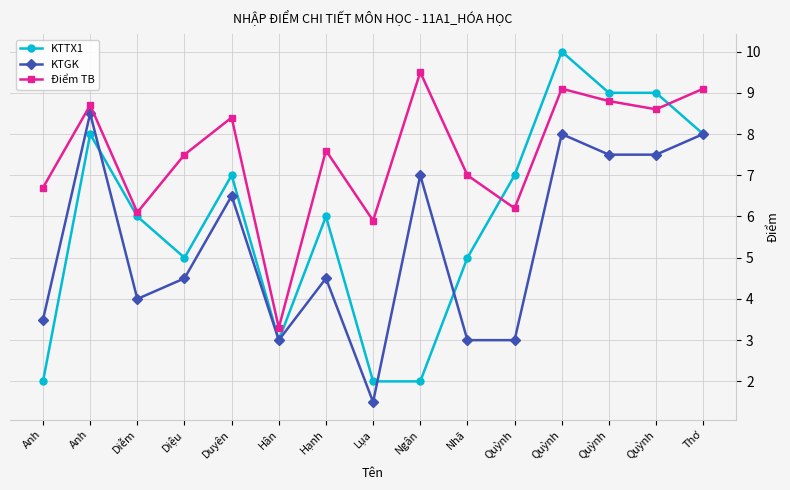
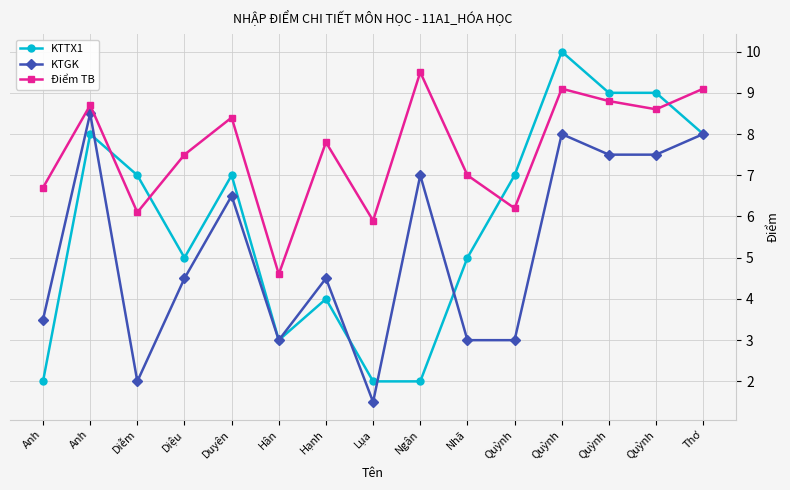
KTTX1, Diễm: 6 -> 7
KTGK, Diễm: 4 -> 2
Điểm TB, Hân: 3.3 -> 4.6
KTTX1, Hạnh: 6 -> 4
Điểm TB, Hạnh: 7.6 -> 7.8
